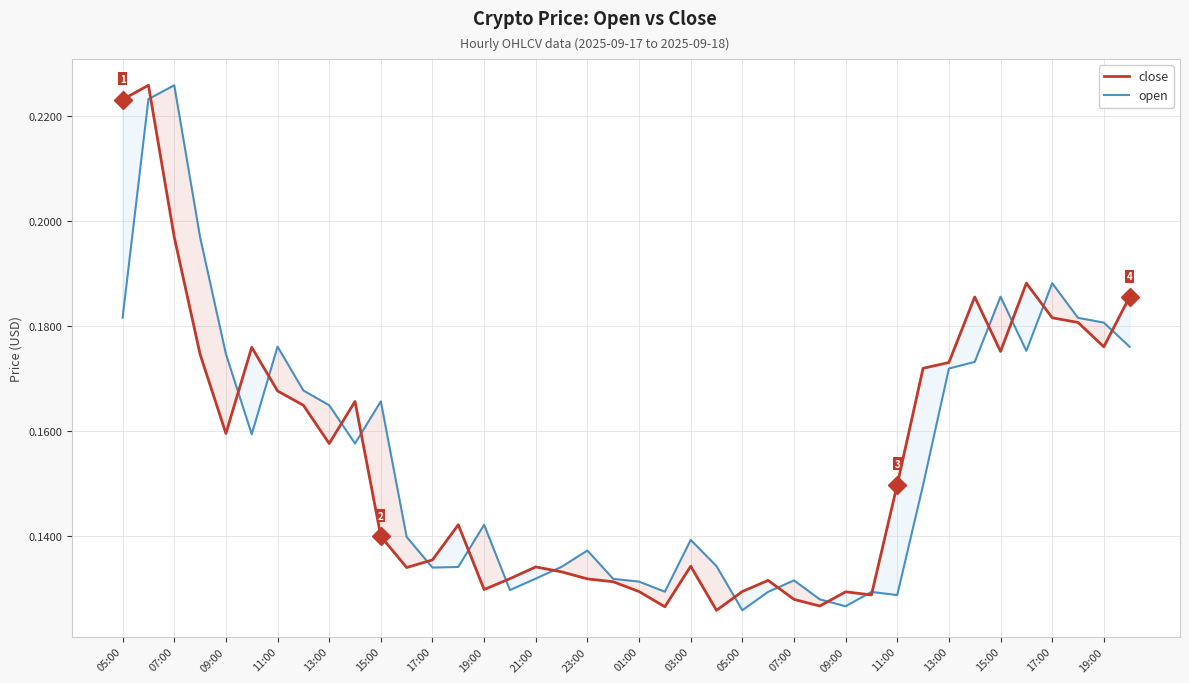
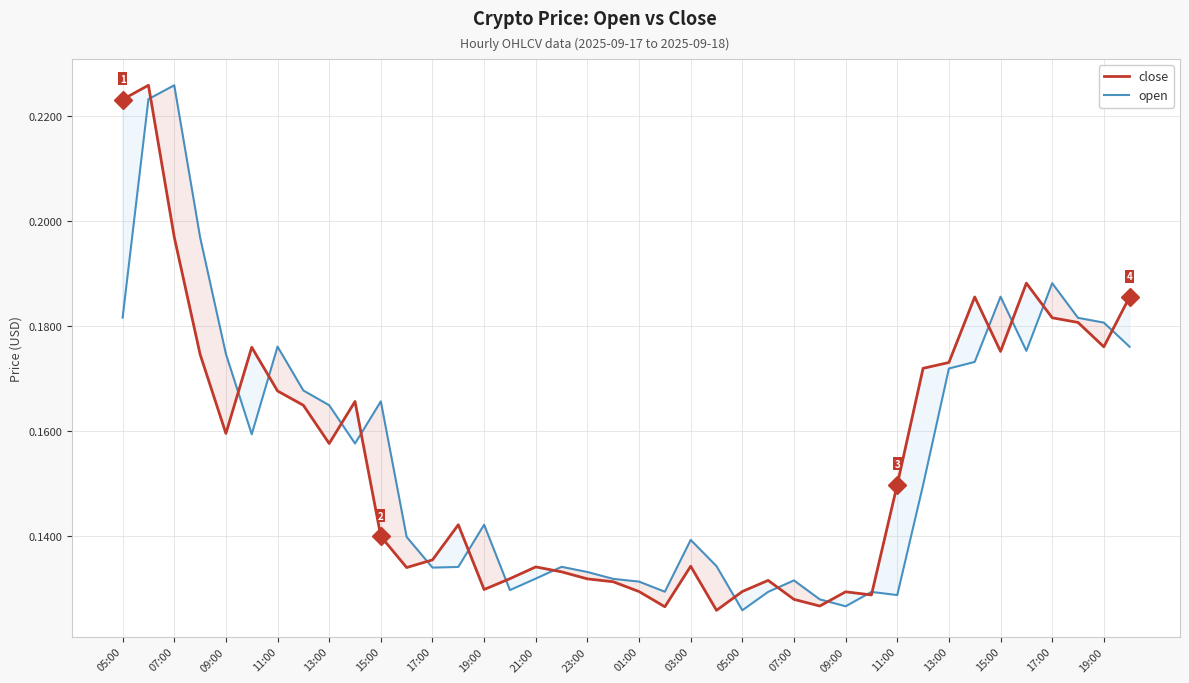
open, 23:00: 0.137 -> 0.133
